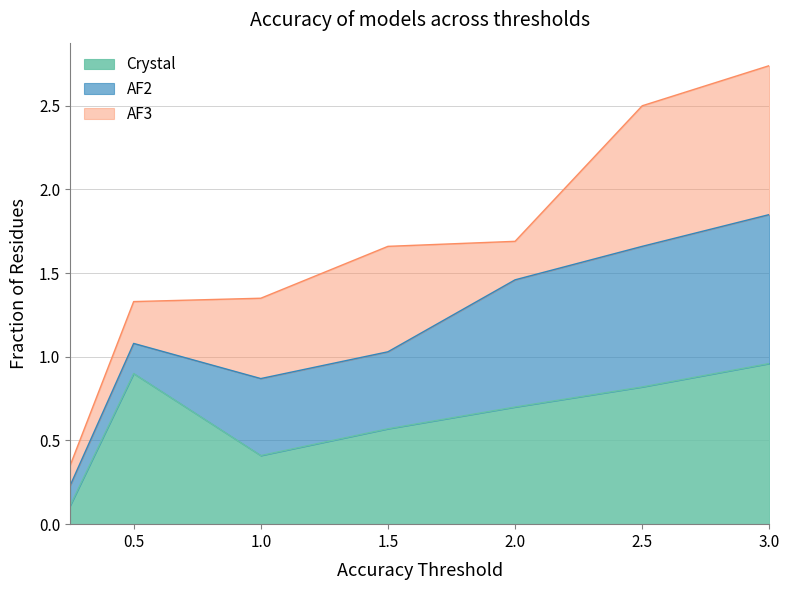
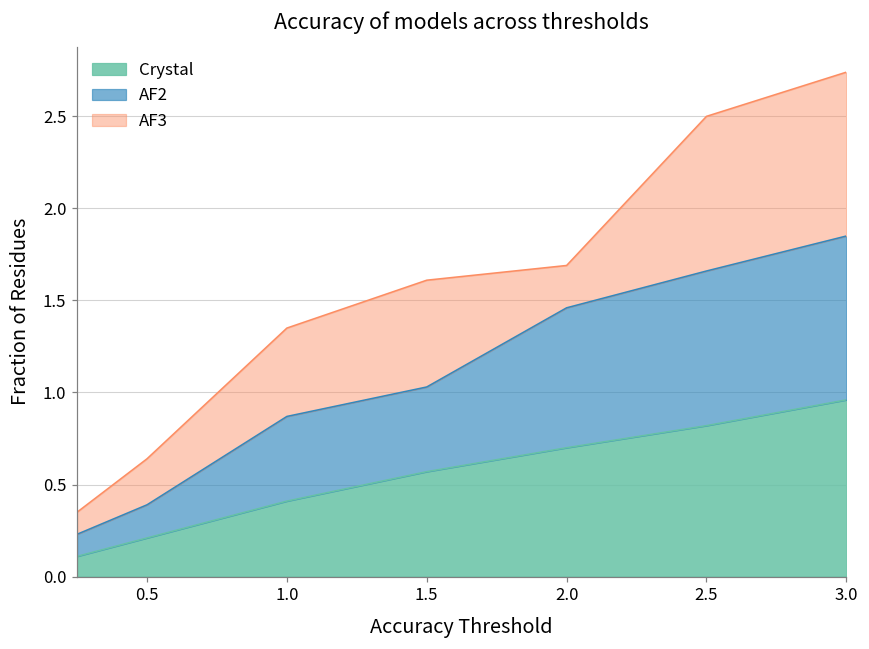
Crystal, 0.5: 0.90 -> 0.21
AF3, 1.5: 0.63 -> 0.58
